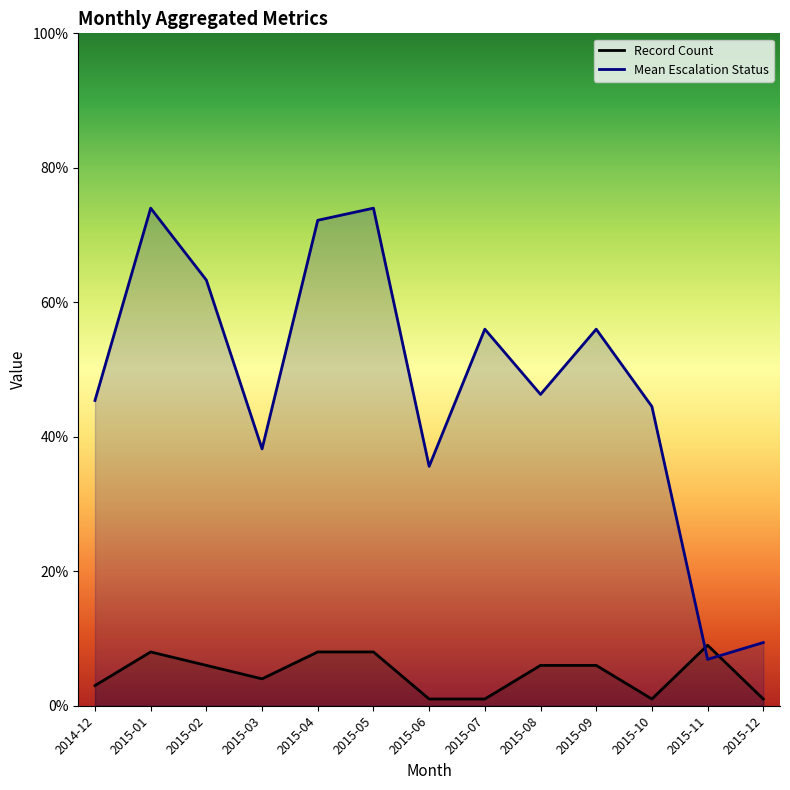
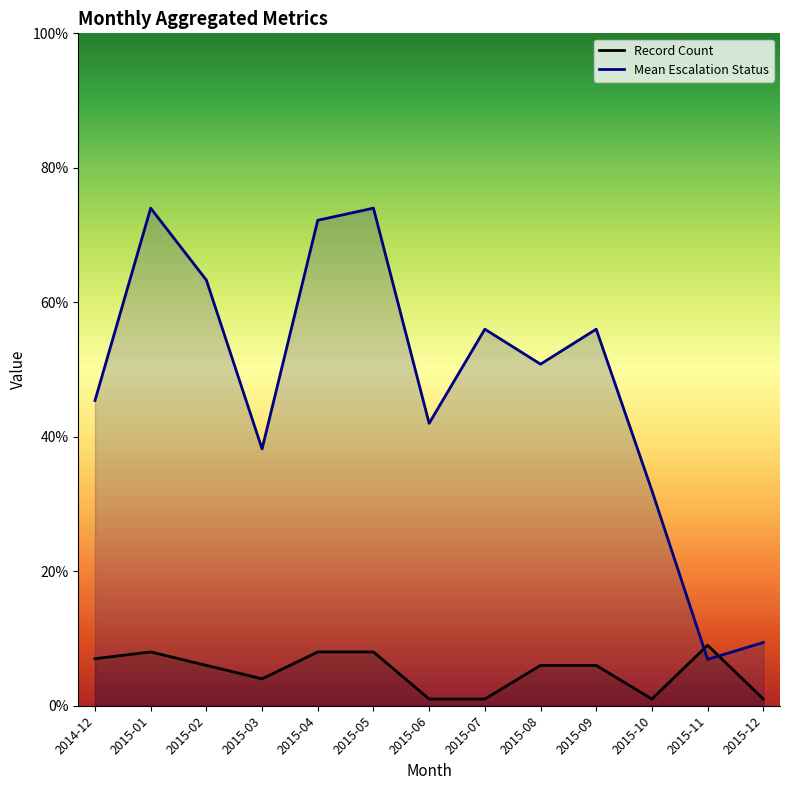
Record Count, 2014-12: 3% -> 7%
Mean Escalation Status, 2015-06: 36% -> 42%
Mean Escalation Status, 2015-08: 46% -> 51%
Mean Escalation Status, 2015-10: 45% -> 32%
